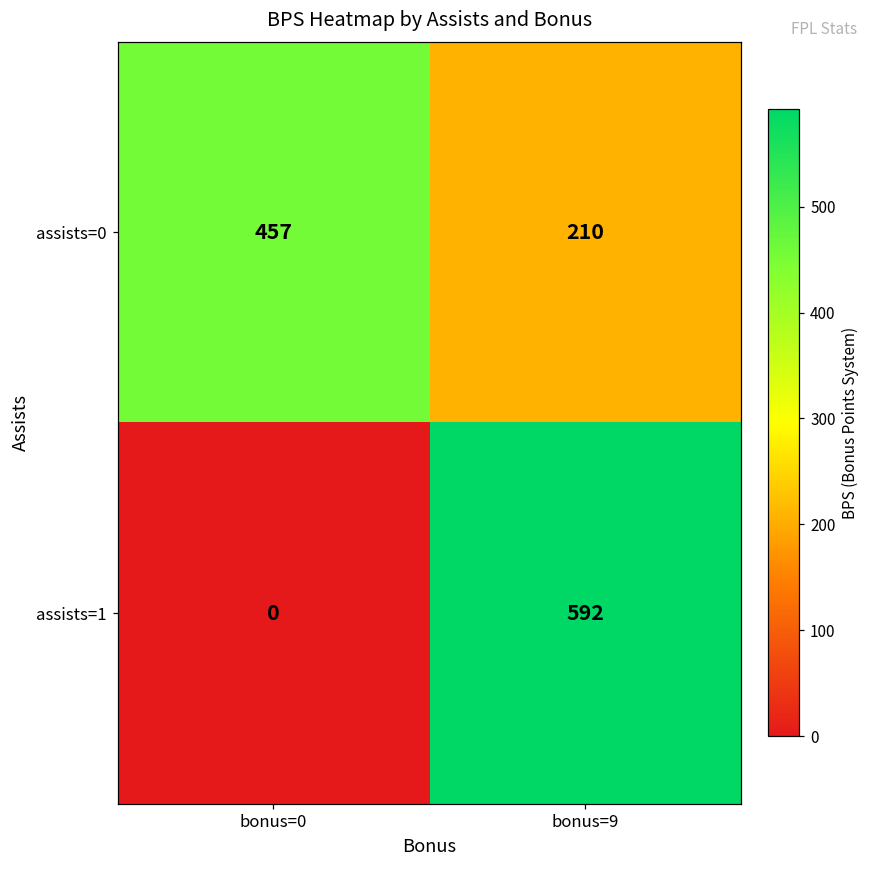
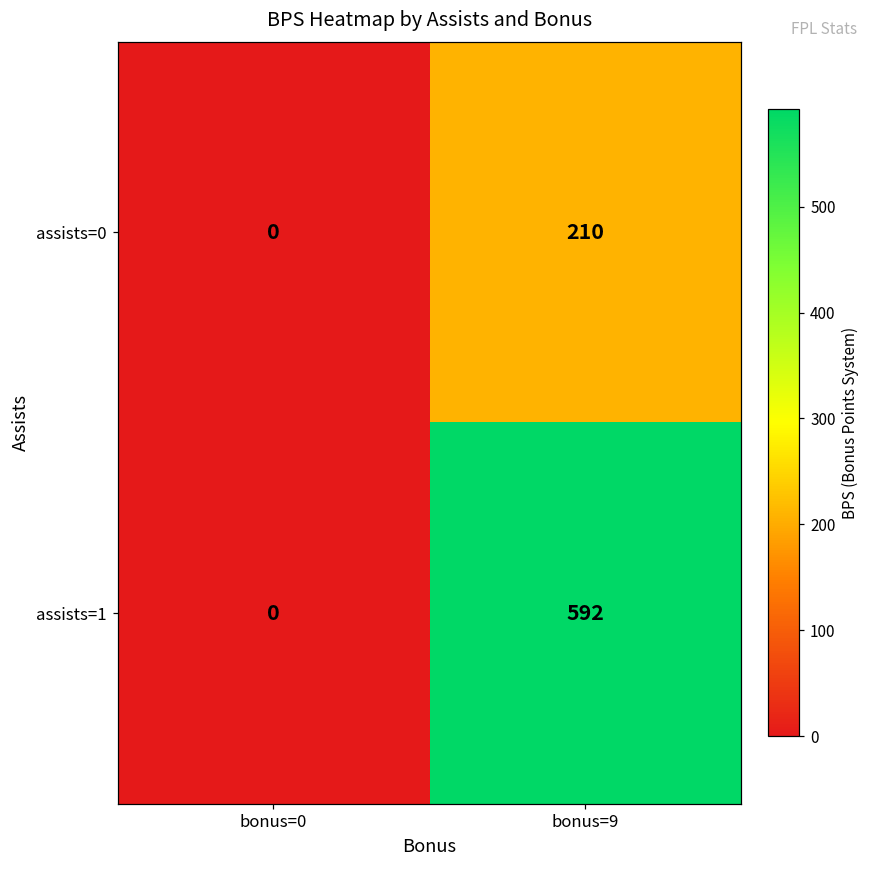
assists=0, bonus=0: 457 -> 0
